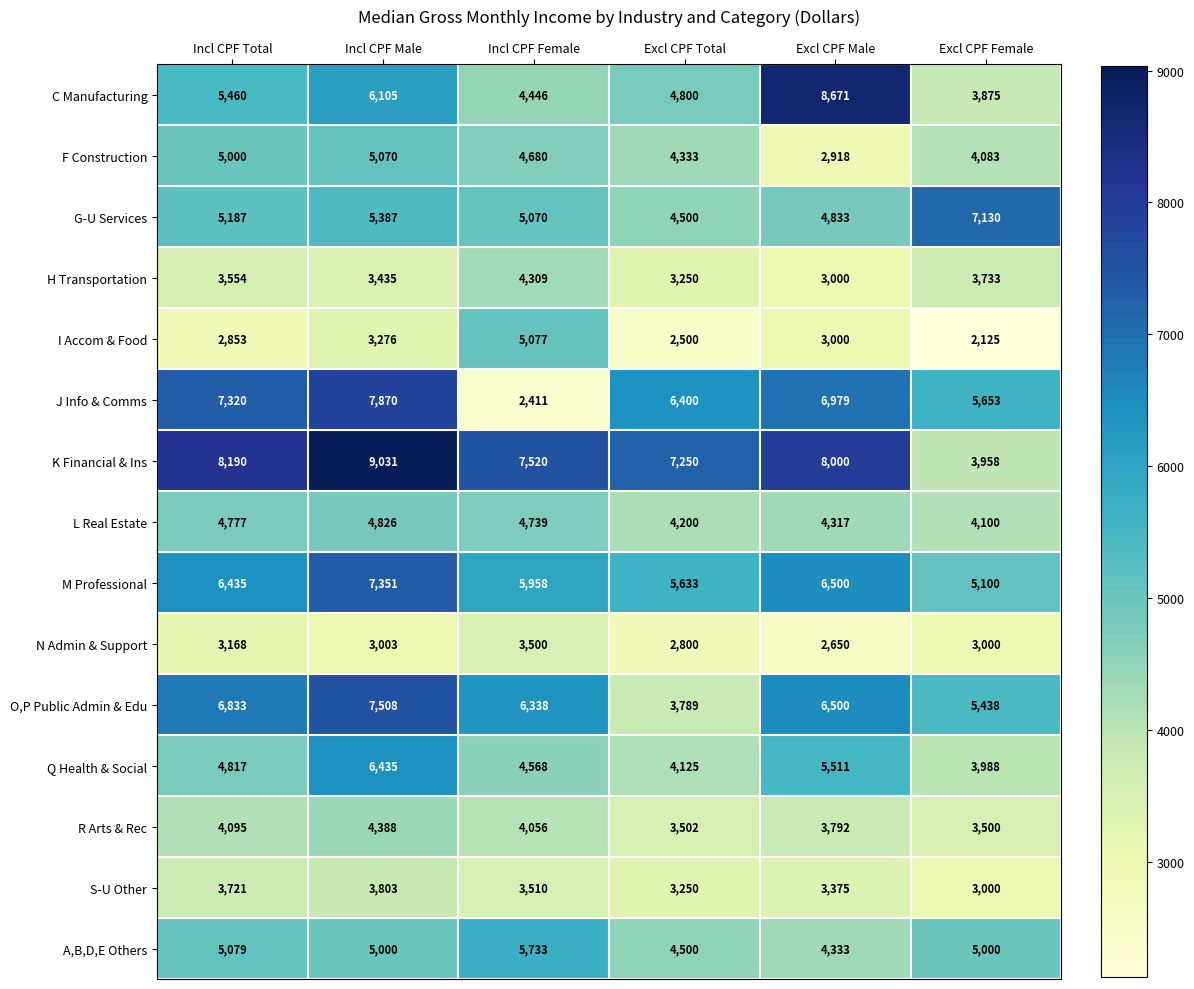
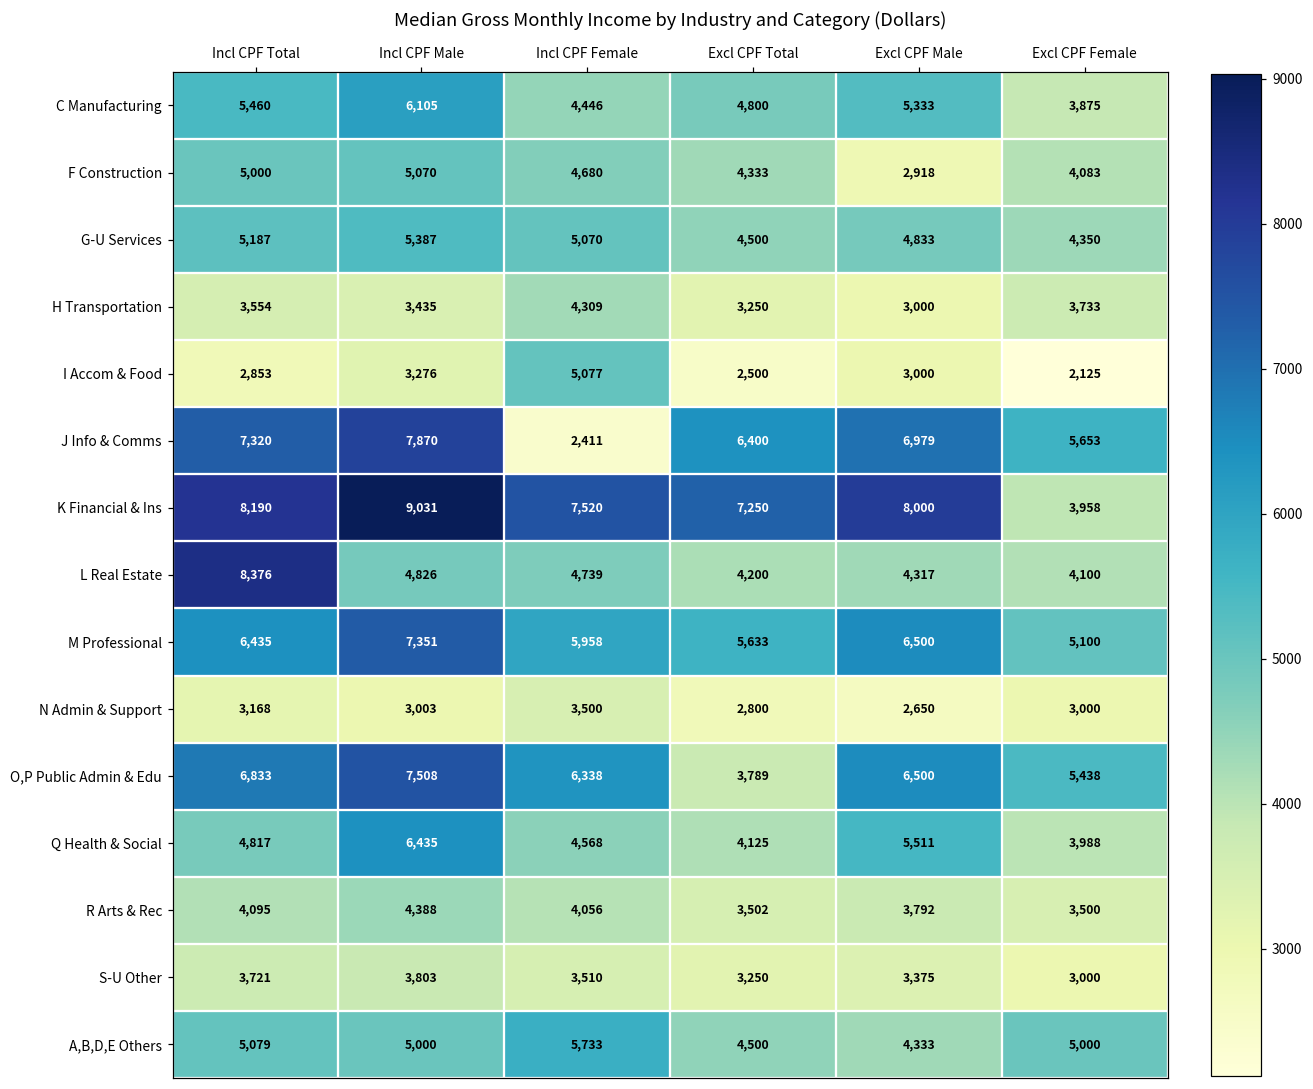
C Manufacturing, Excl CPF Male: 8,671 -> 5,333
G-U Services, Excl CPF Female: 7,130 -> 4,350
L Real Estate, Incl CPF Total: 4,777 -> 8,376
